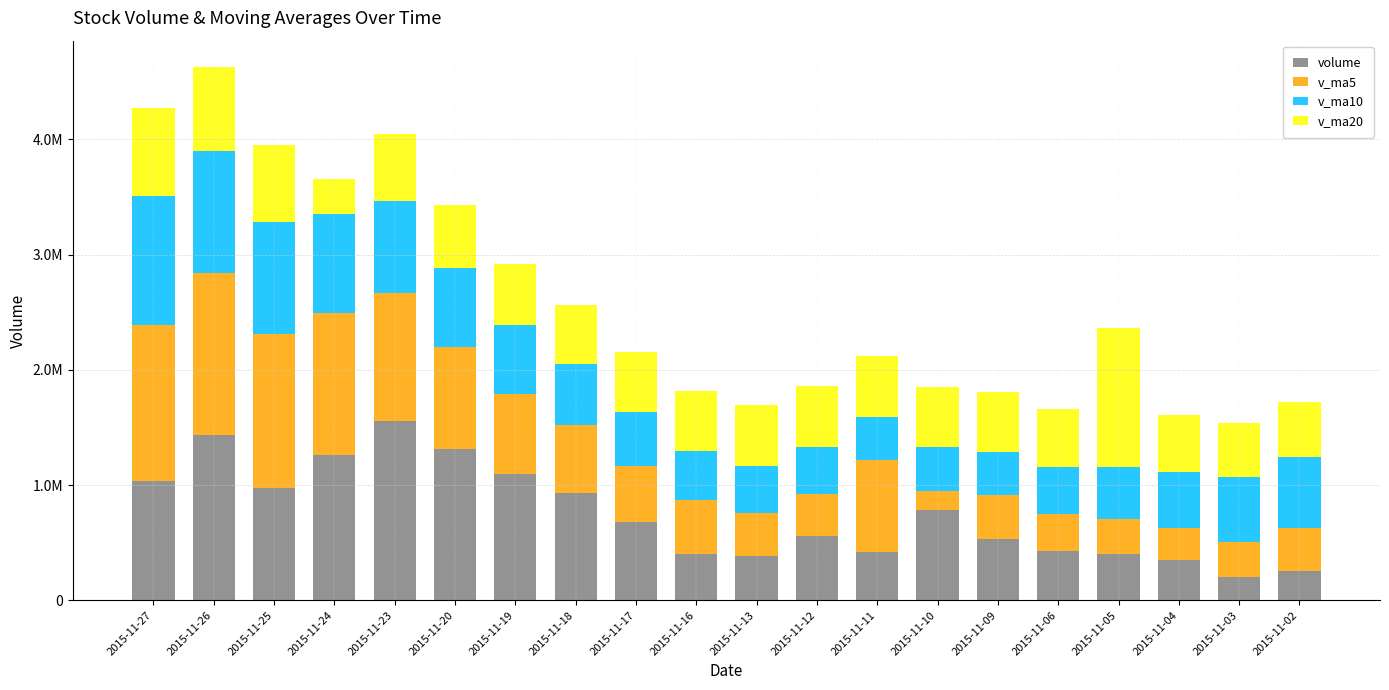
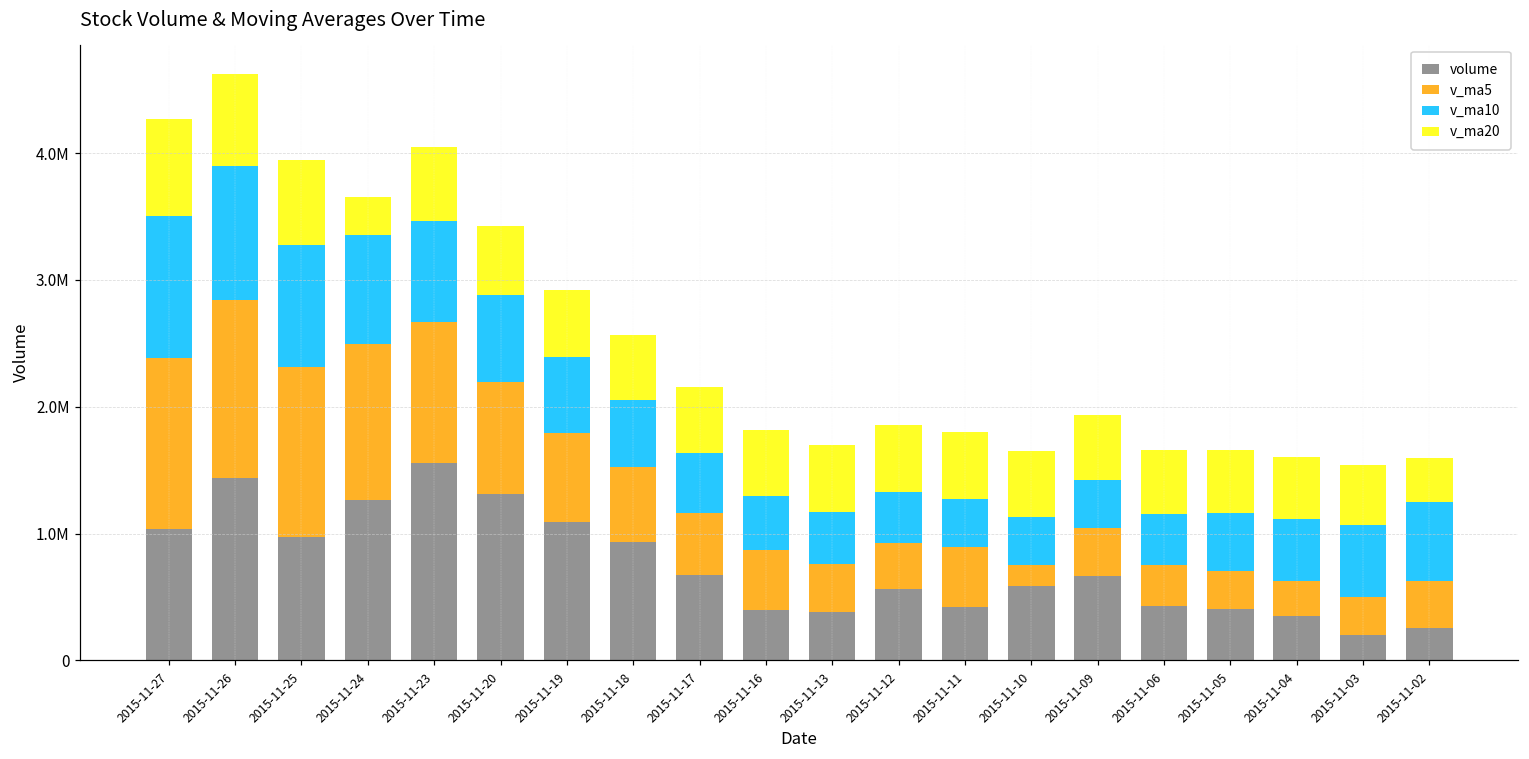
v_ma5, 2015-11-11: 790000 -> 470000
volume, 2015-11-10: 780000 -> 590000
volume, 2015-11-09: 530000 -> 670000
v_ma20, 2015-11-05: 1210000 -> 500000
v_ma20, 2015-11-02: 470000 -> 350000
